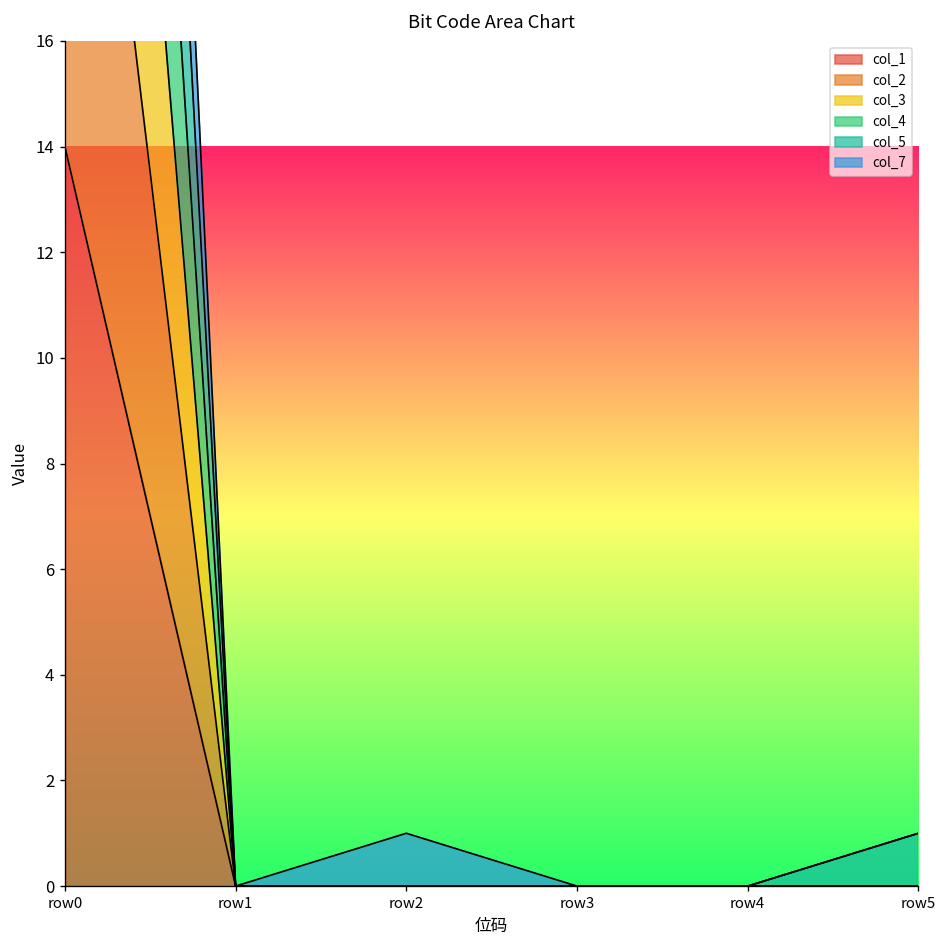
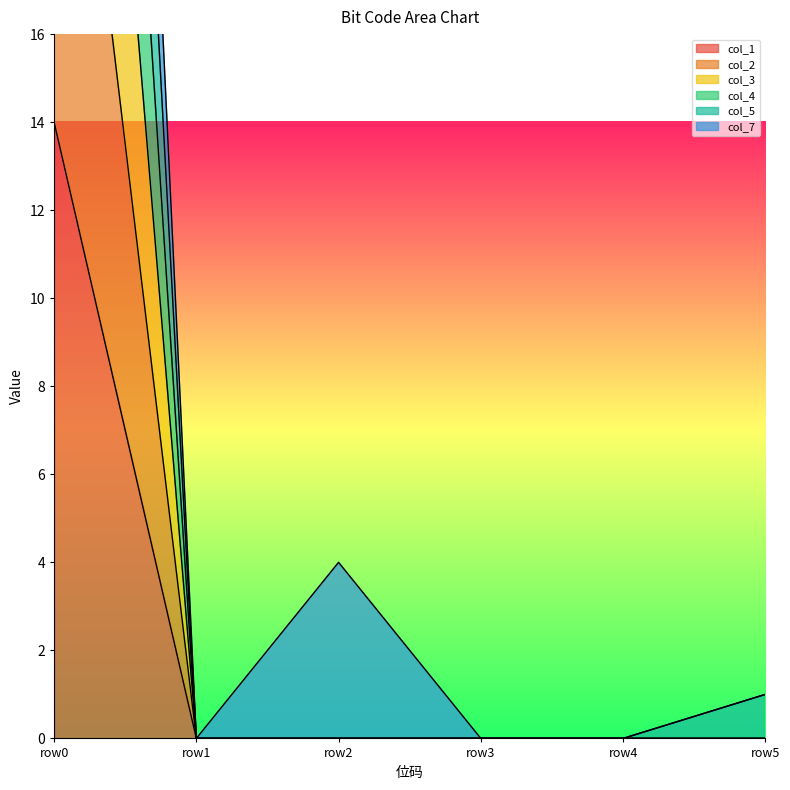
col_7, row2: 1 -> 4
